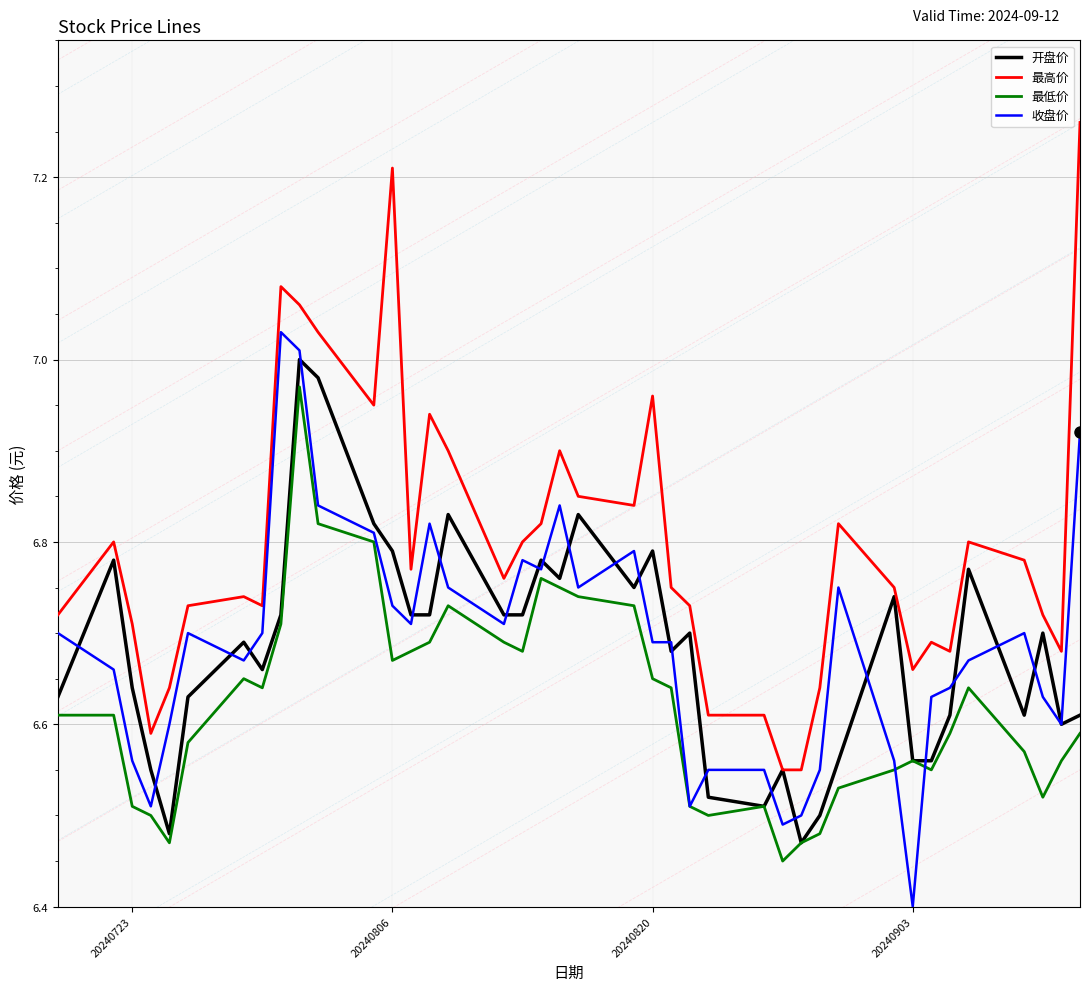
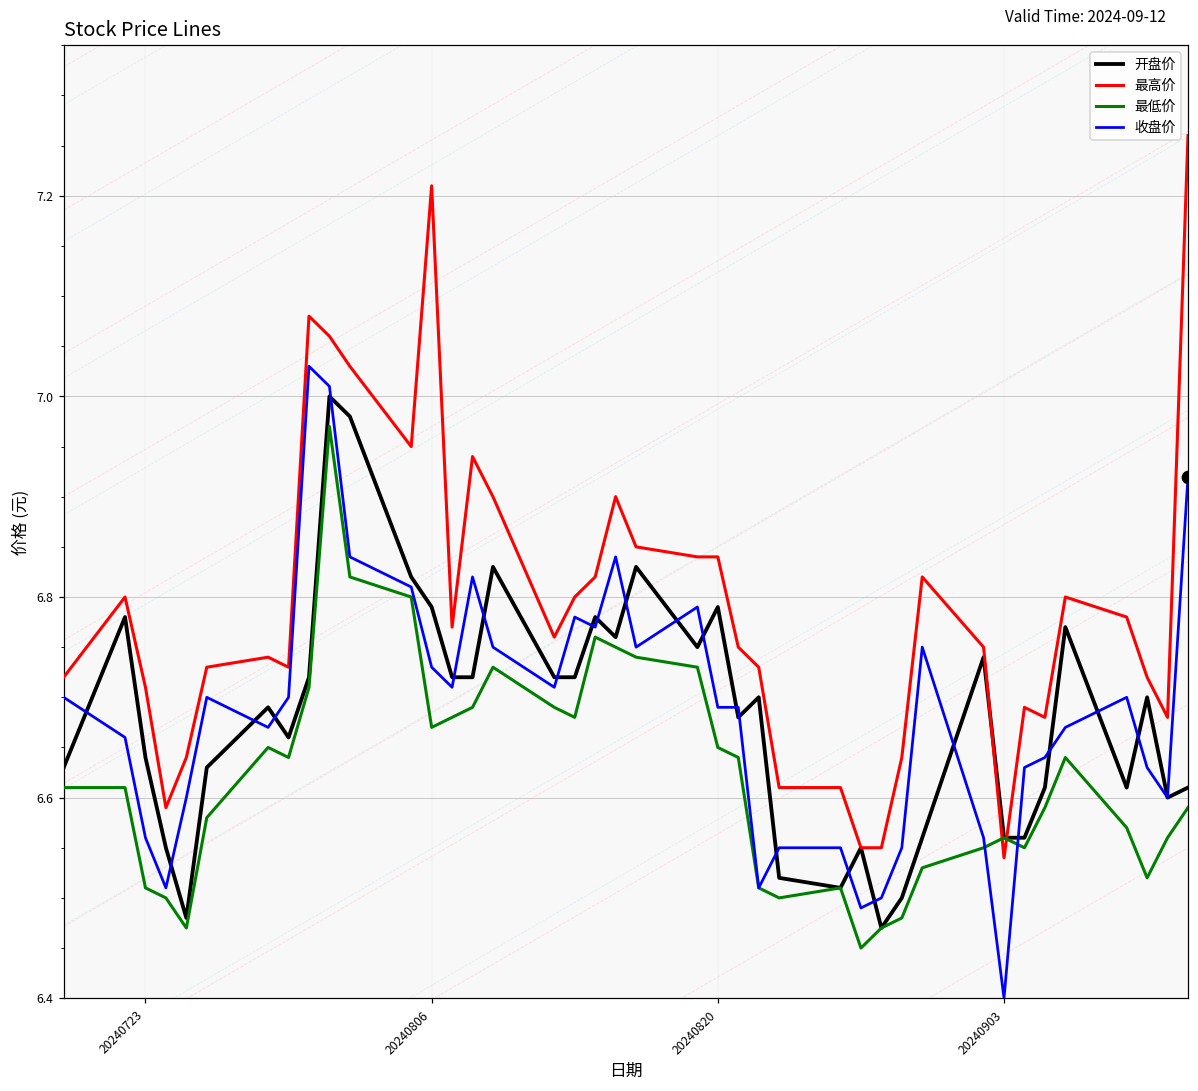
最高价, 20240820: 6.96 -> 6.84
最高价, 20240903: 6.66 -> 6.54
